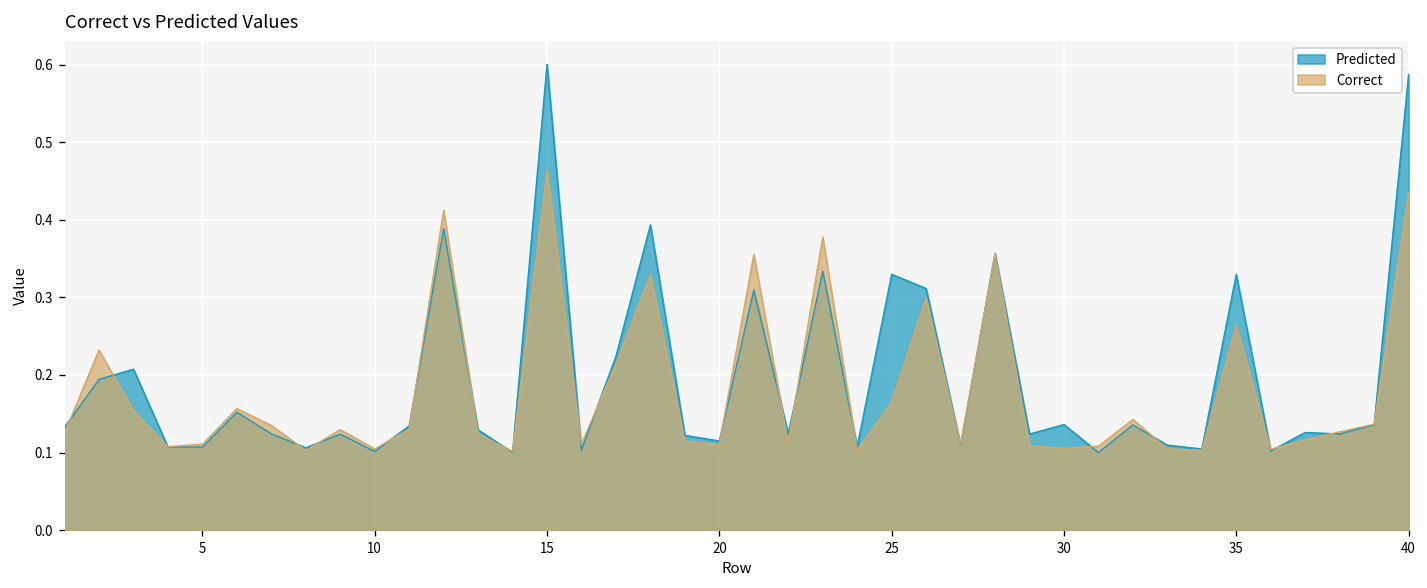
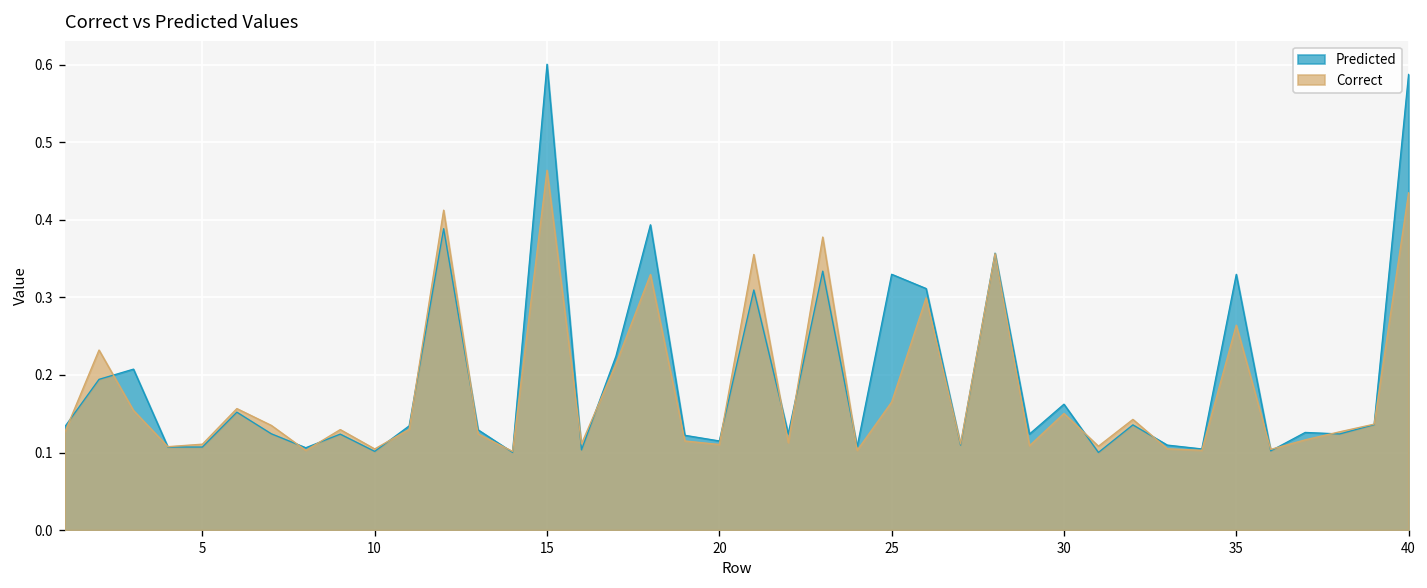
Predicted, 30: 0.14 -> 0.16
Correct, 30: 0.11 -> 0.15
